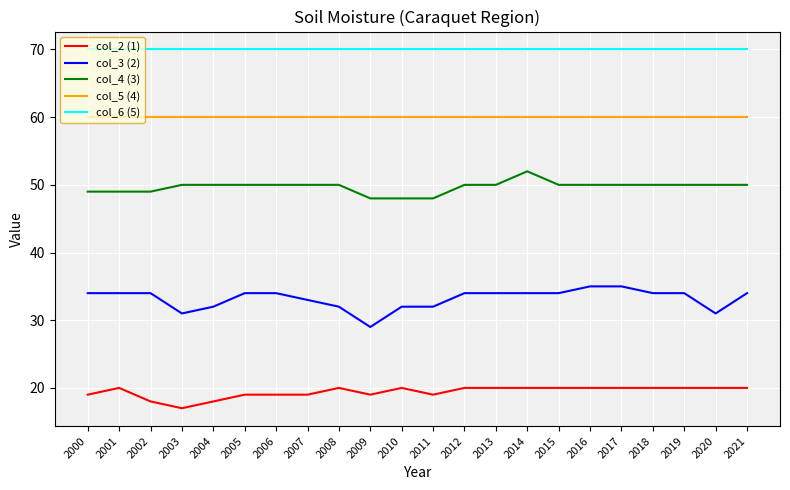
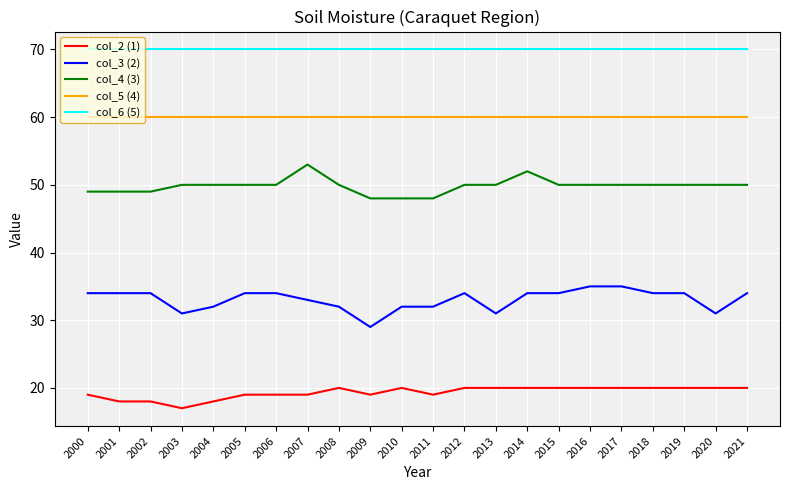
col_2 (1), 2001: 20 -> 18
col_4 (3), 2007: 50 -> 53
col_3 (2), 2013: 34 -> 31
